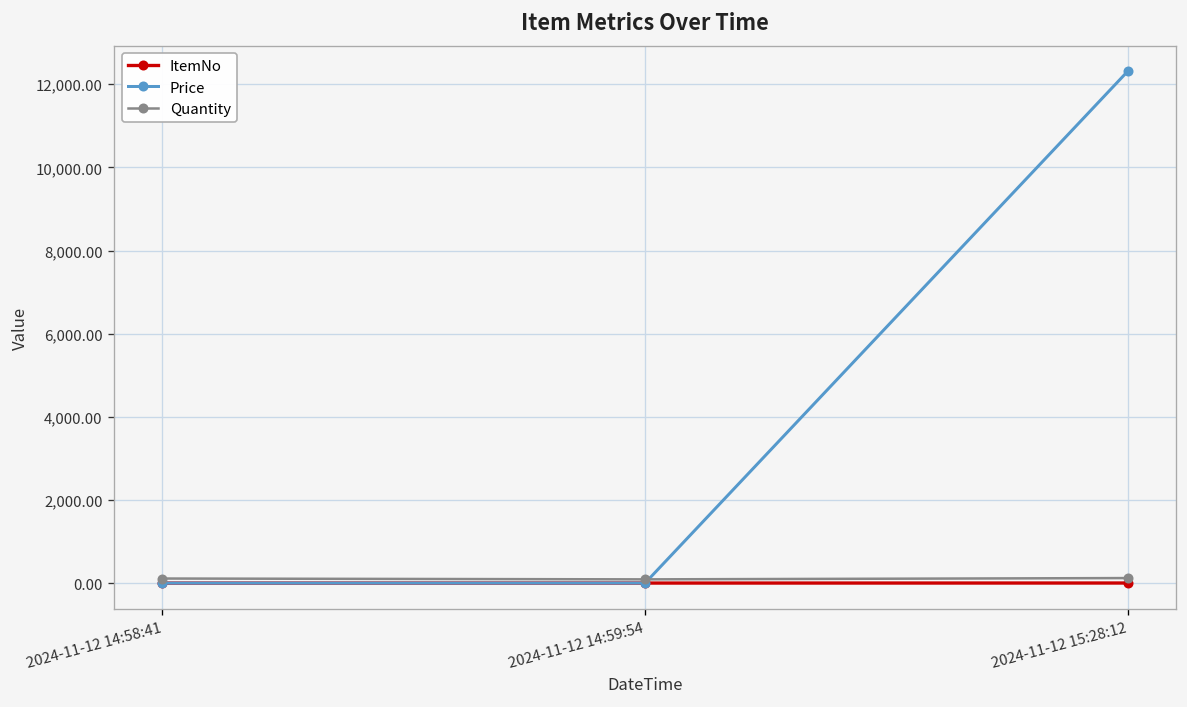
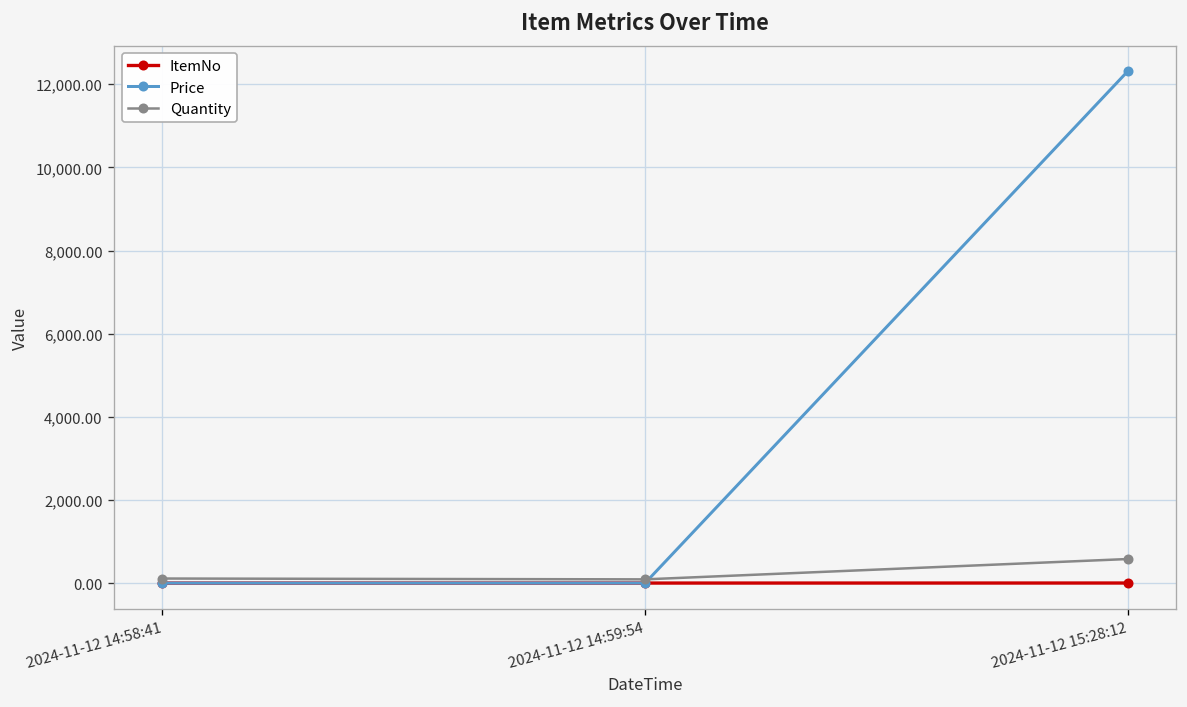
Quantity, 2024-11-12 15:28:12: 100 -> 600
